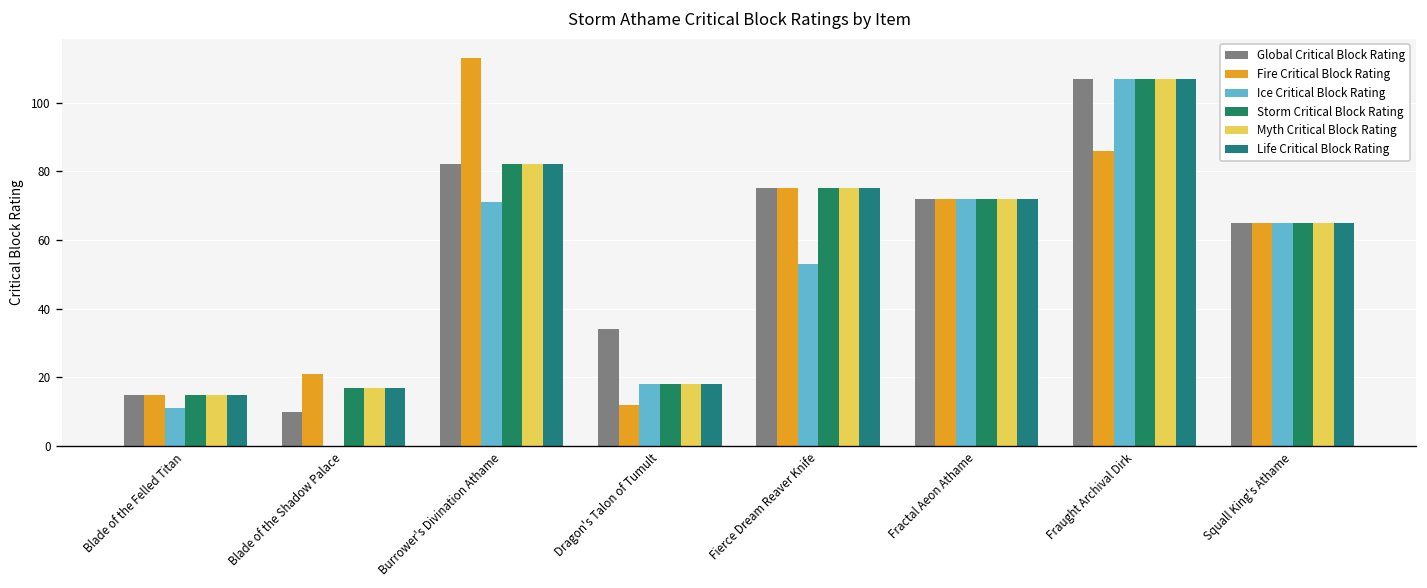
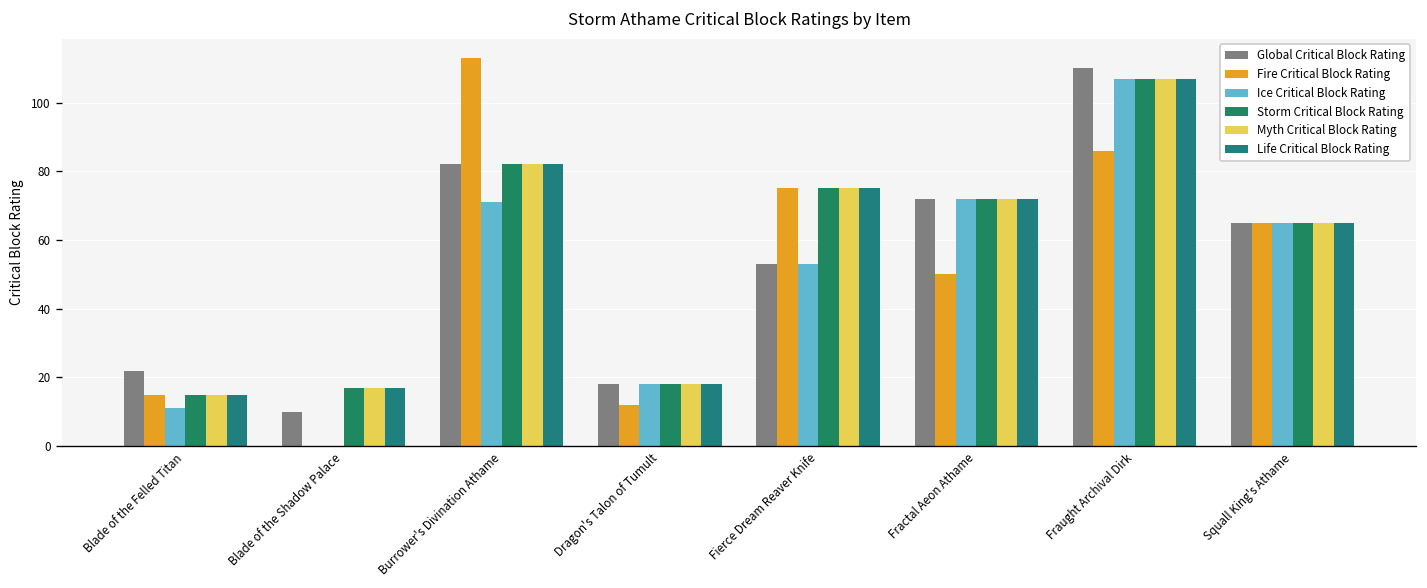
Global Critical Block Rating, Blade of the Felled Titan: 15 -> 22
Fire Critical Block Rating, Blade of the Shadow Palace: 21 -> 0
Global Critical Block Rating, Dragon's Talon of Tumult: 34 -> 18
Global Critical Block Rating, Fierce Dream Reaver Knife: 75 -> 53
Fire Critical Block Rating, Fractal Aeon Athame: 72 -> 50
Global Critical Block Rating, Fraught Archival Dirk: 107 -> 110
